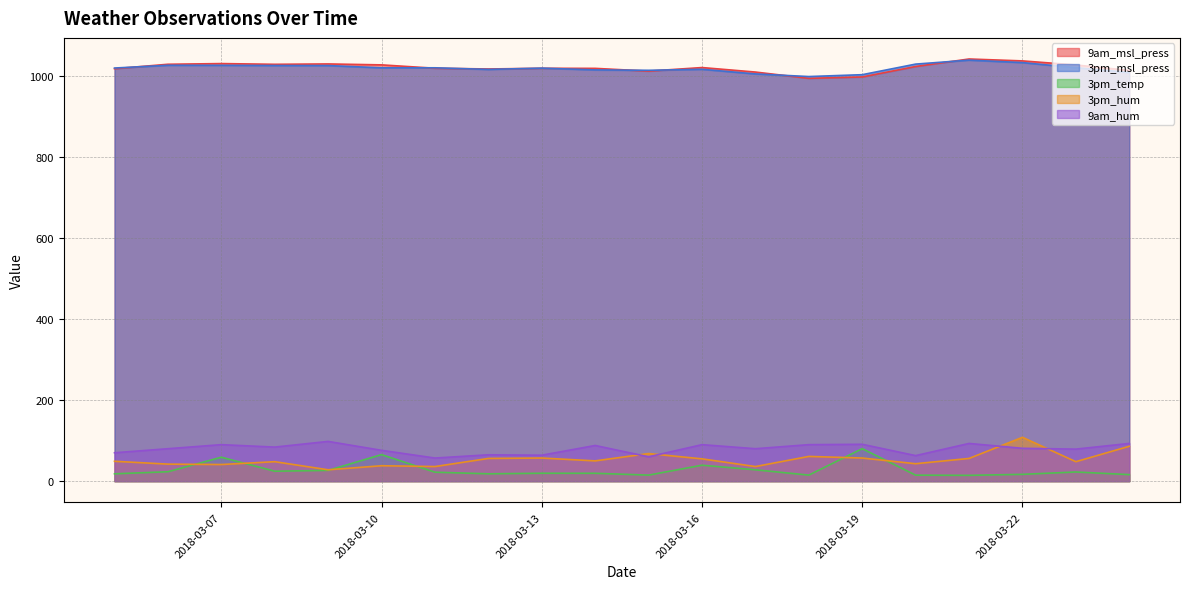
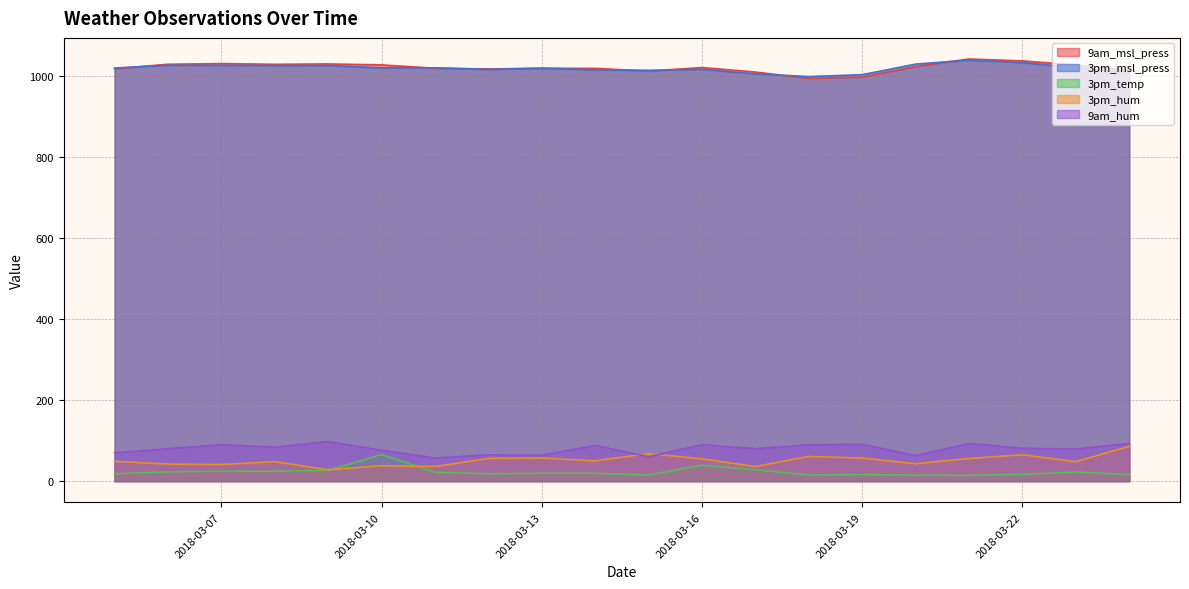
3pm_temp, 2018-03-07: 60 -> 20
3pm_temp, 2018-03-19: 80 -> 20
3pm_hum, 2018-03-22: 110 -> 70
